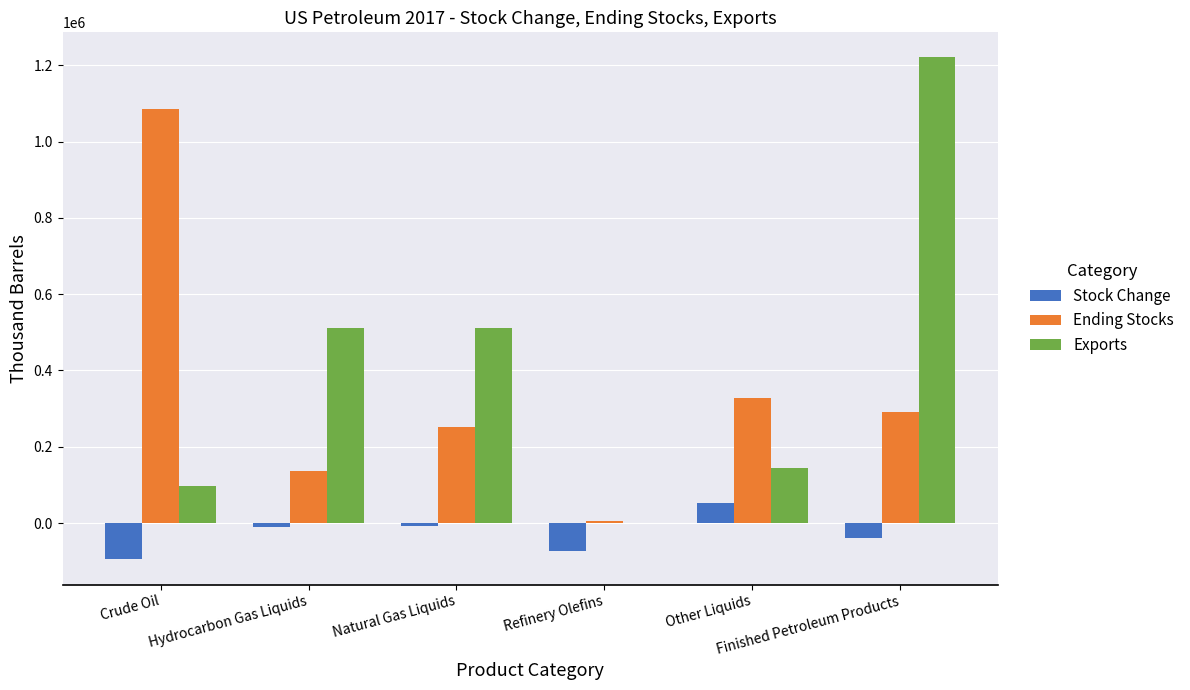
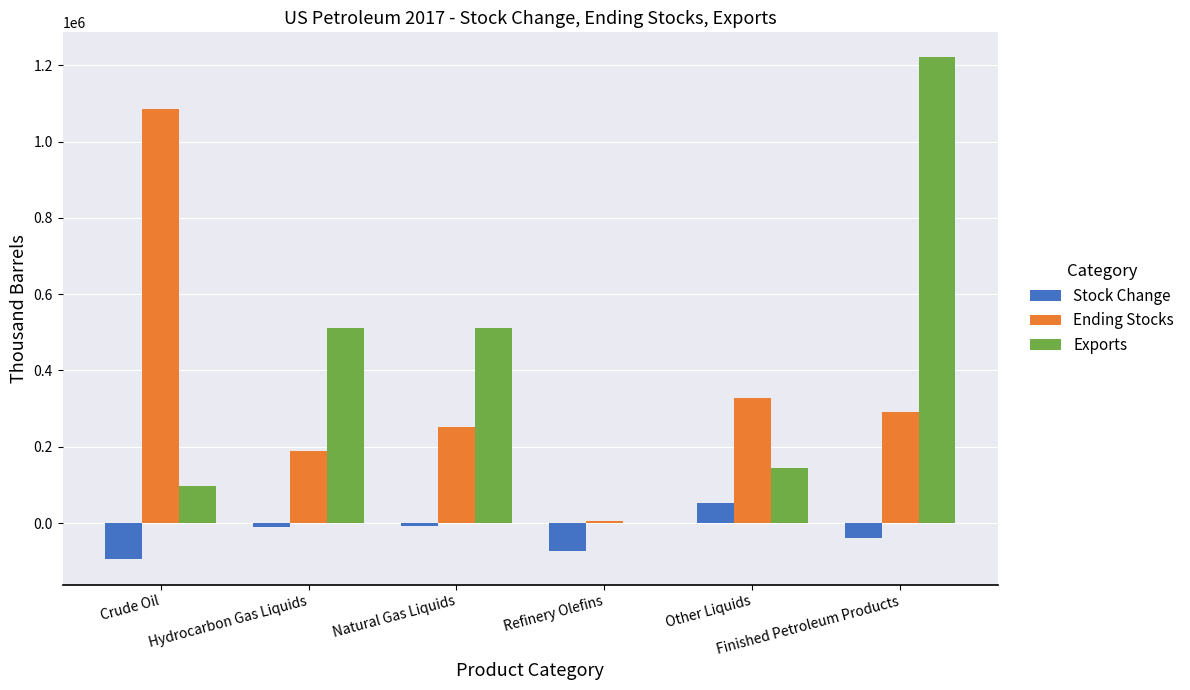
Ending Stocks, Hydrocarbon Gas Liquids: 140000 -> 190000
